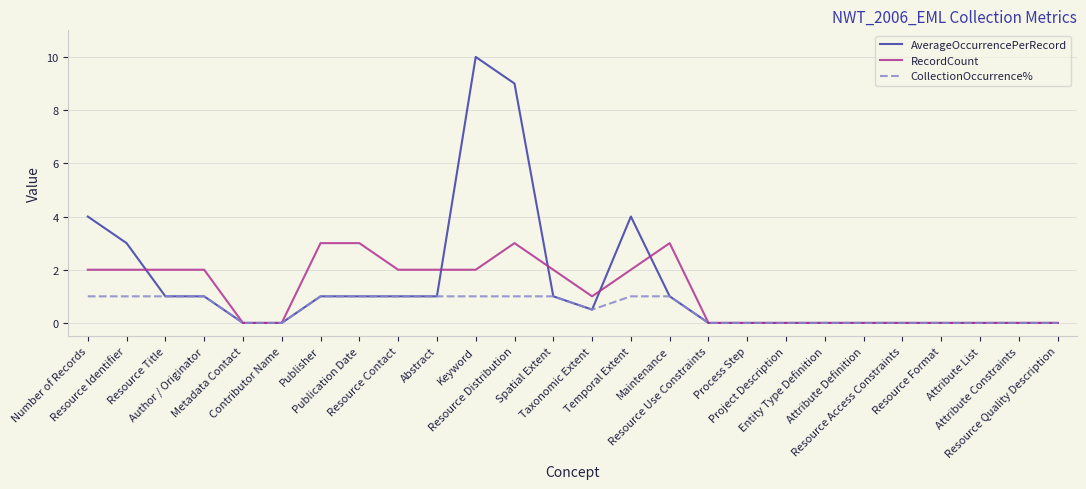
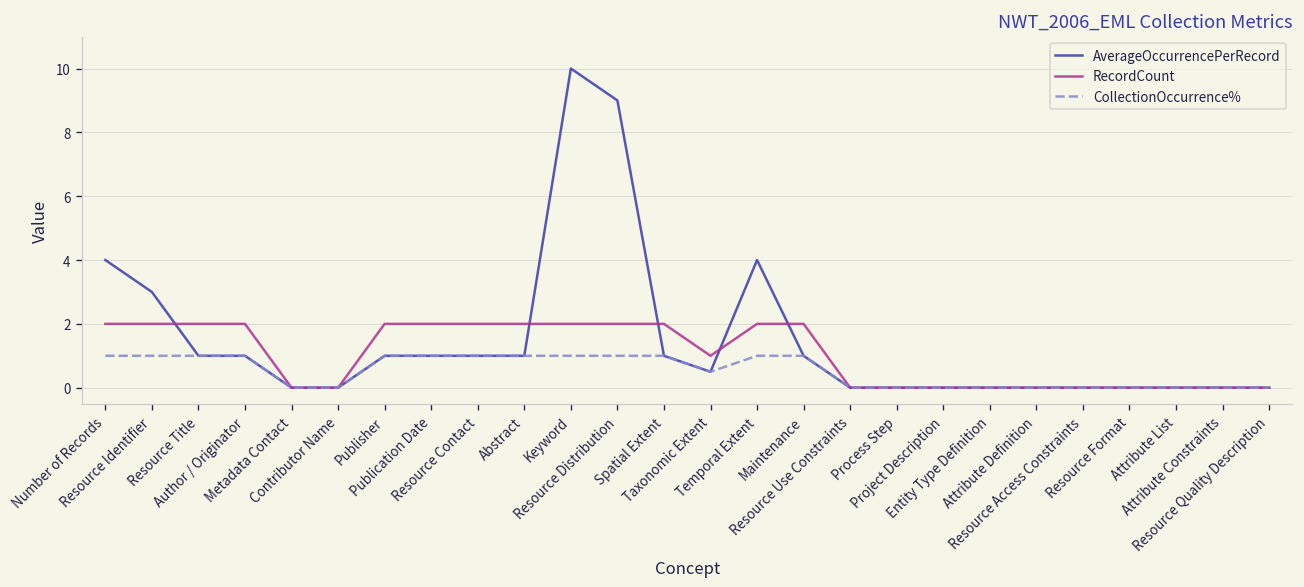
RecordCount, Publisher: 3 -> 2
RecordCount, Publication Date: 3 -> 2
RecordCount, Resource Distribution: 3 -> 2
RecordCount, Maintenance: 3 -> 2
